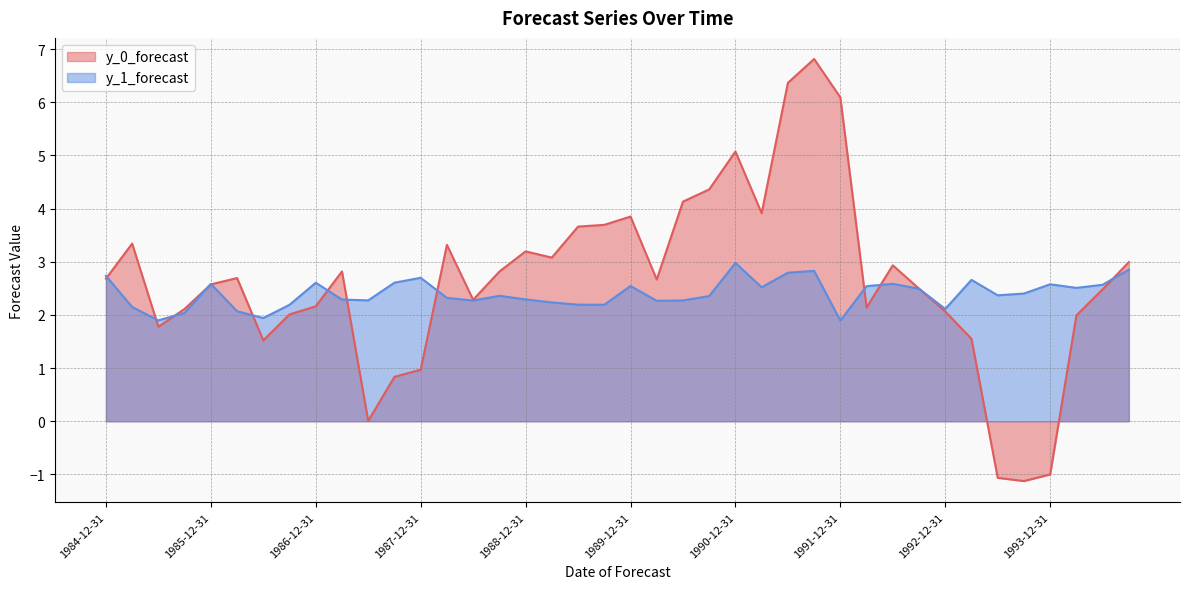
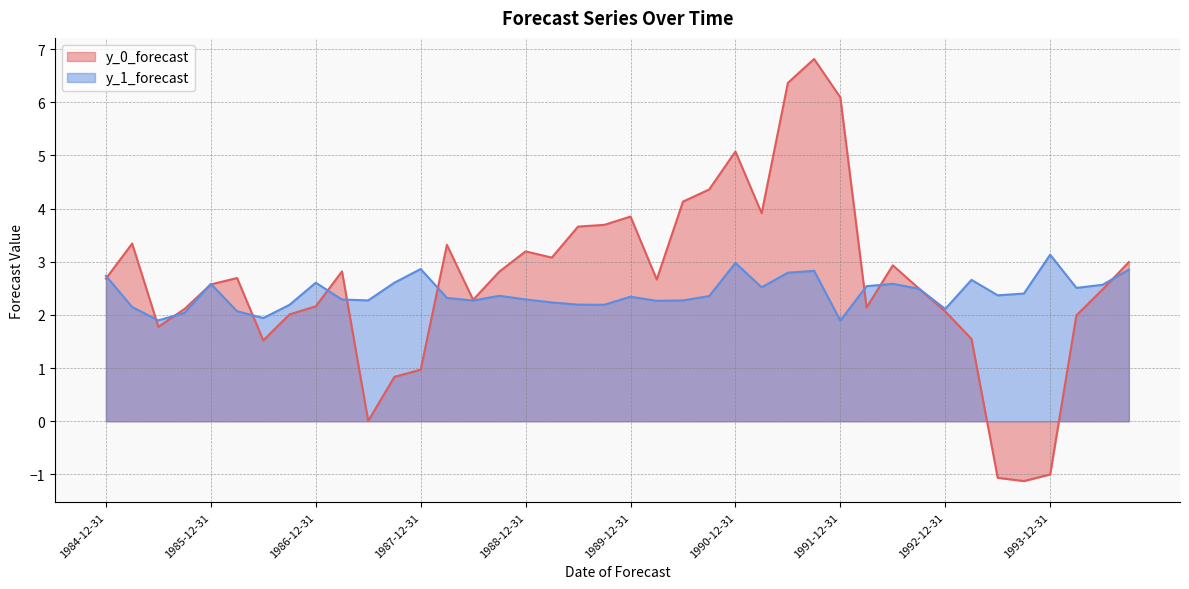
y_1_forecast, 1987-12-31: 2.7 -> 2.9
y_1_forecast, 1989-12-31: 2.5 -> 2.3
y_1_forecast, 1993-12-31: 2.6 -> 3.1
